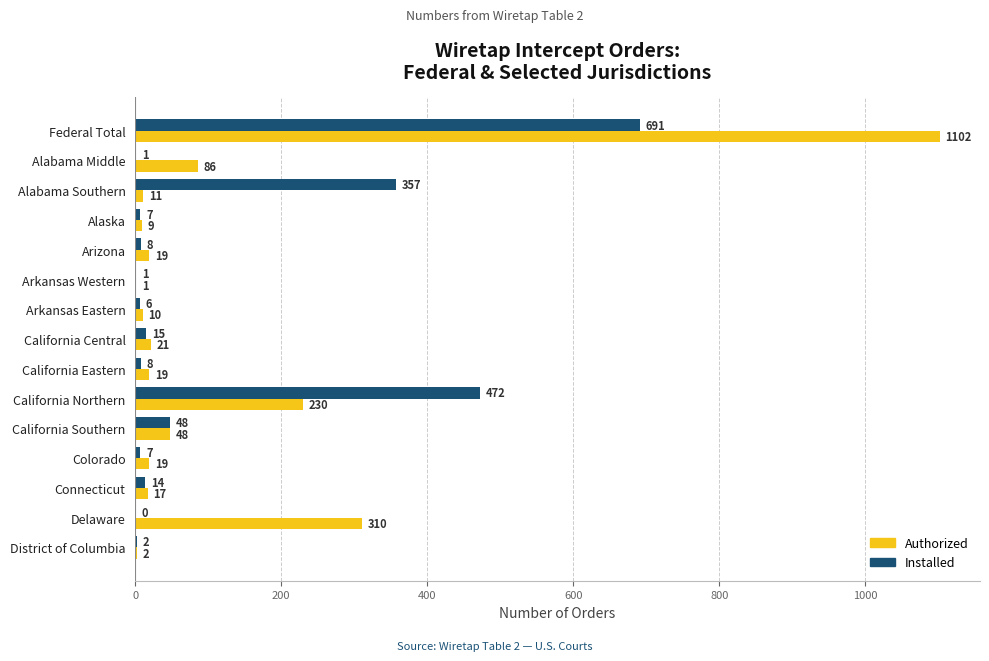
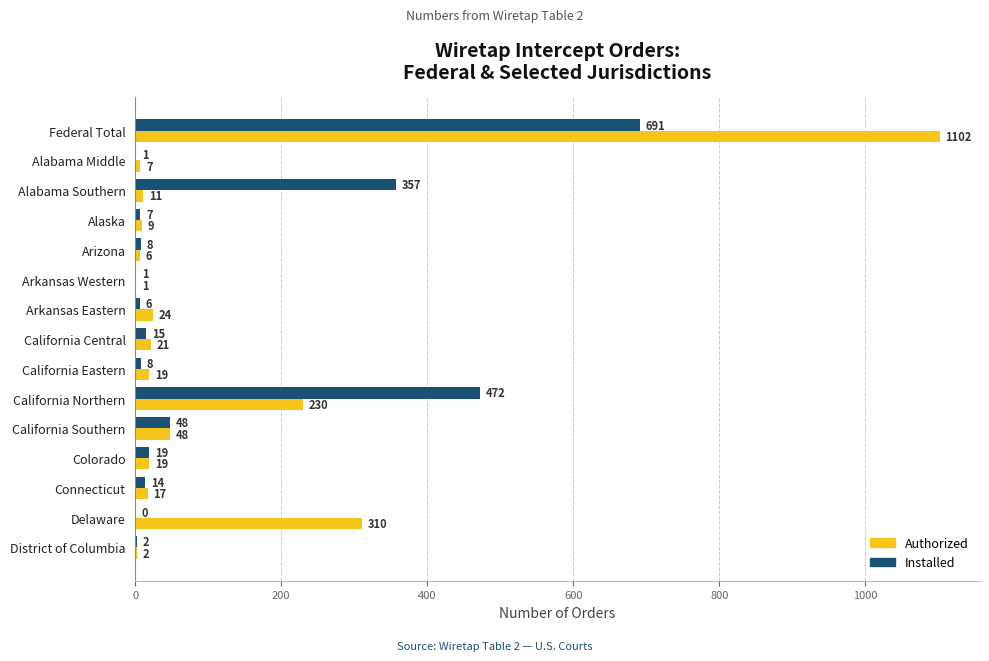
Authorized, Alabama Middle: 86 -> 7
Authorized, Arizona: 19 -> 6
Authorized, Arkansas Eastern: 10 -> 24
Installed, Colorado: 7 -> 19
